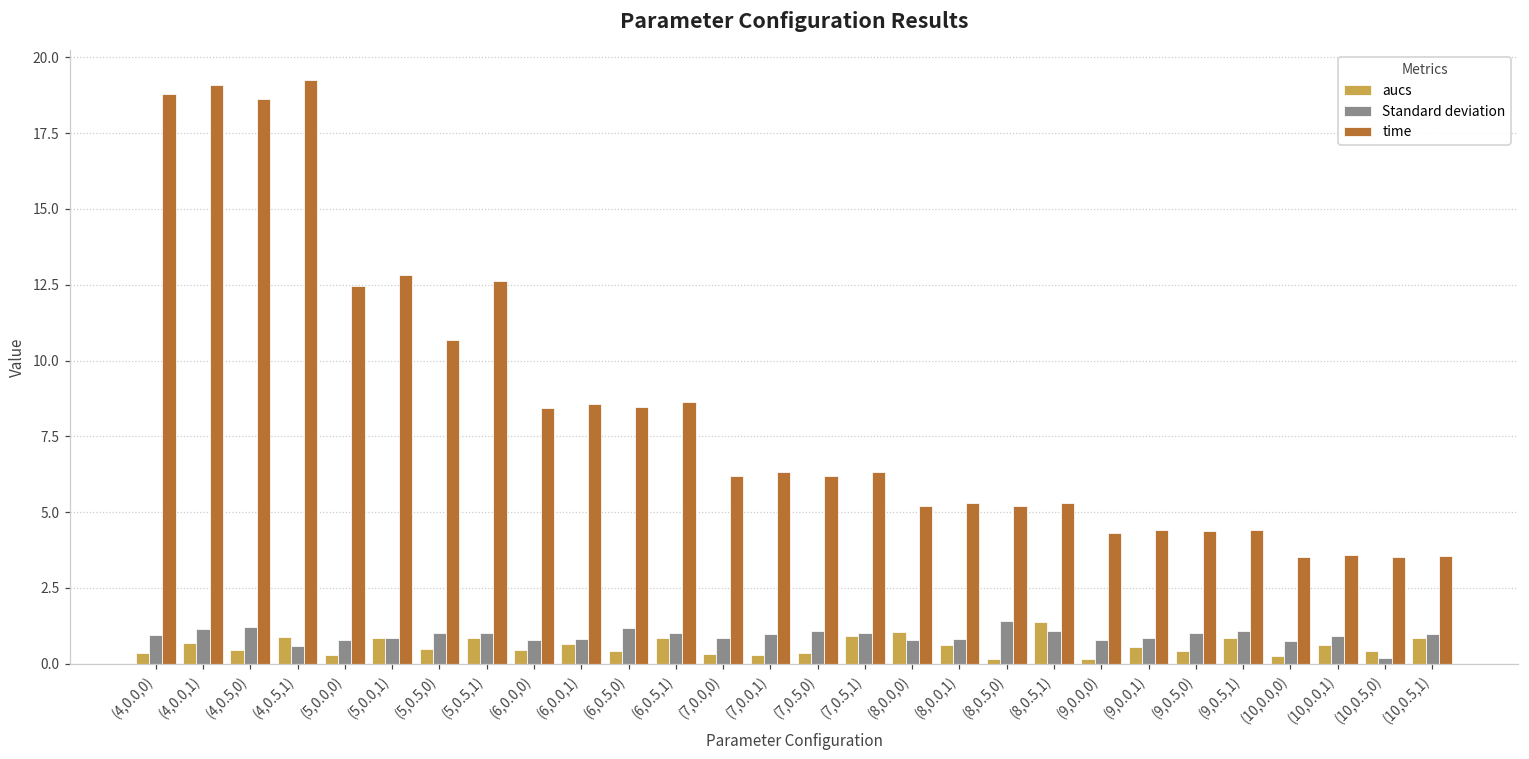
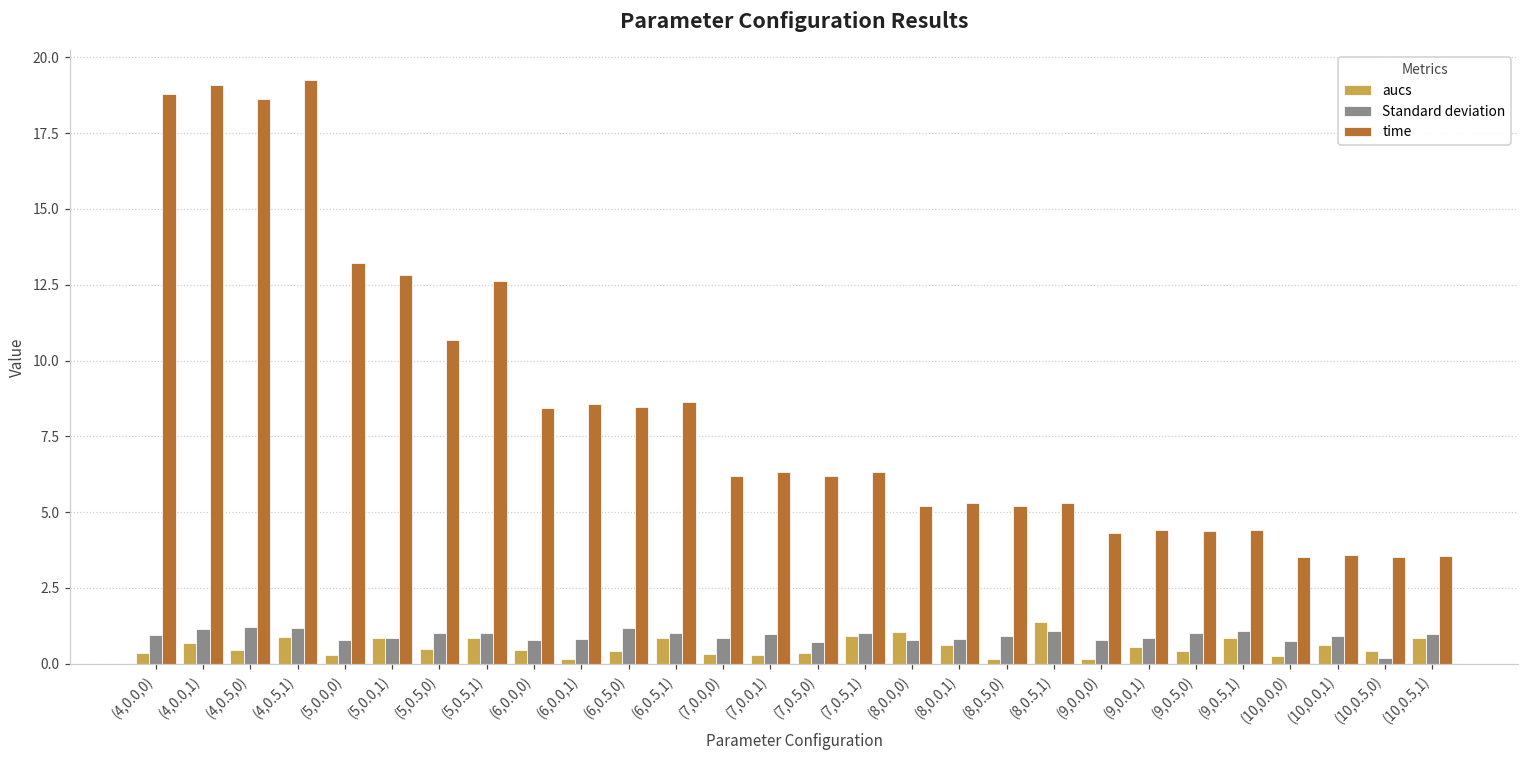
Standard deviation, (4,0.5,1): 0.6 -> 1.2
time, (5,0.0,0): 12.5 -> 13.2
aucs, (6,0.0,1): 0.6 -> 0.2
Standard deviation, (7,0.5,0): 1.1 -> 0.7
Standard deviation, (8,0.5,0): 1.4 -> 0.9
